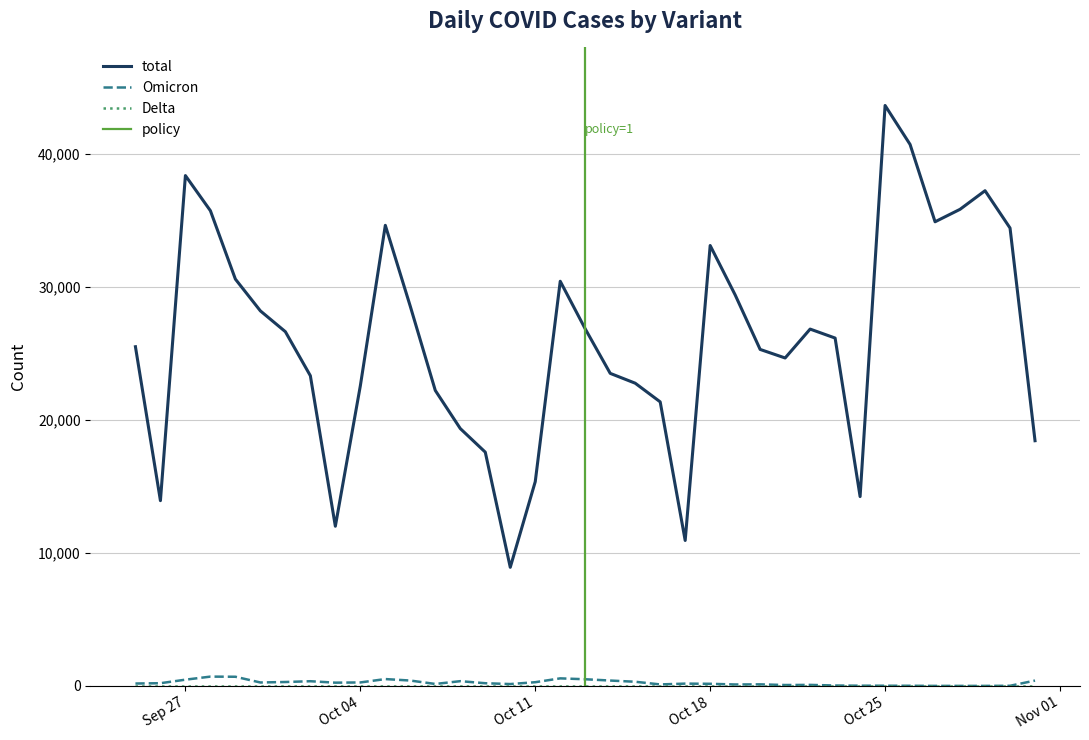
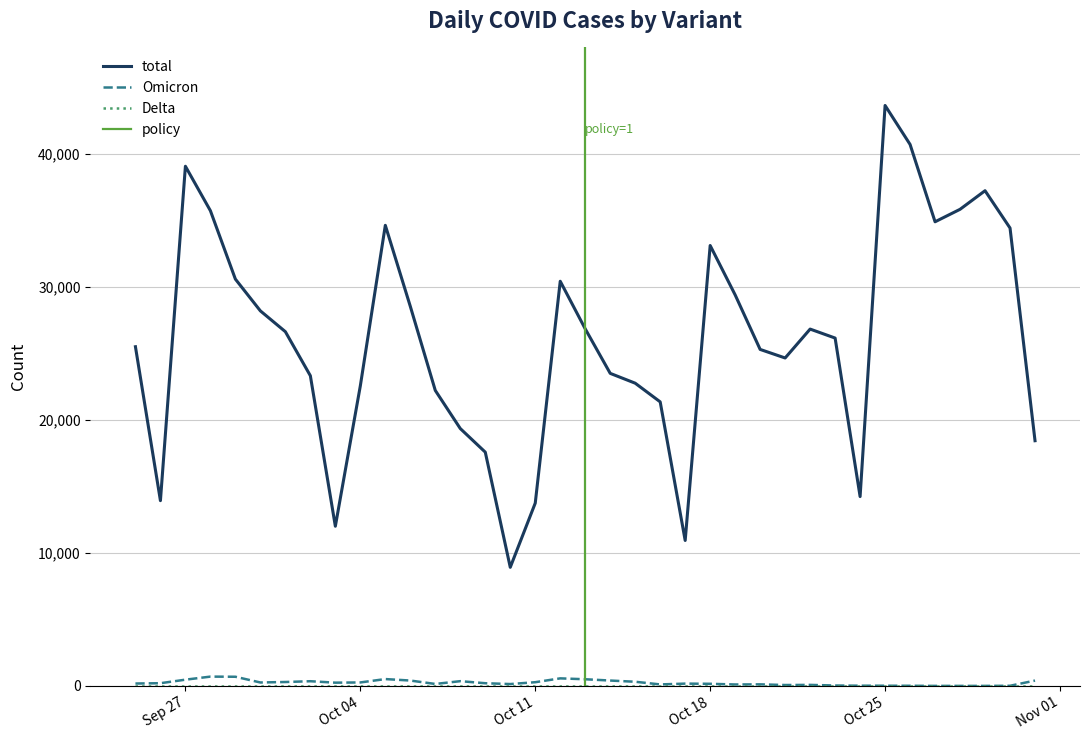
total, Sep 27: 38,400 -> 39,100
total, Oct 11: 15,400 -> 13,800
